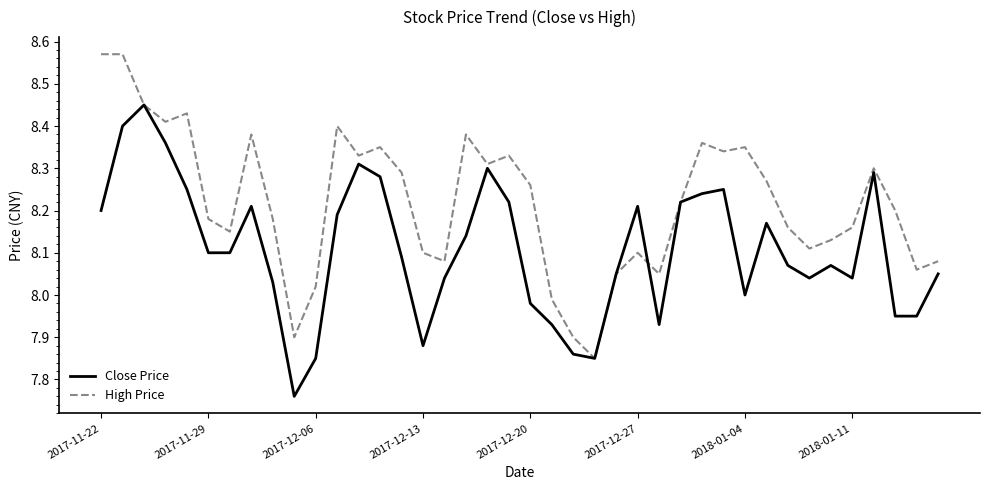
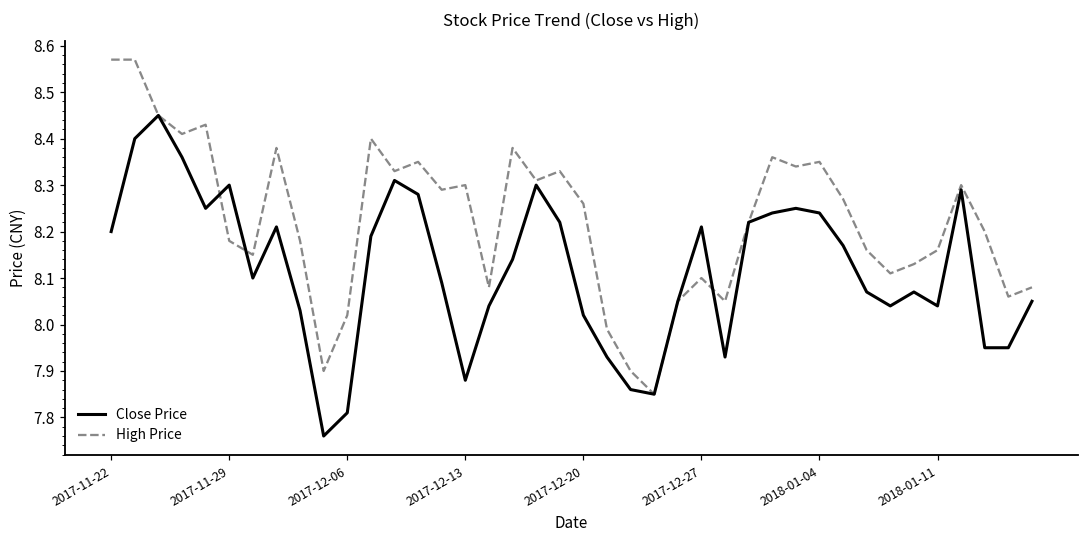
Close Price, 2017-11-29: 8.1 -> 8.3
Close Price, 2017-12-06: 7.85 -> 7.81
High Price, 2017-12-13: 8.1 -> 8.3
Close Price, 2017-12-20: 7.98 -> 8.02
Close Price, 2018-01-04: 8.00 -> 8.24
